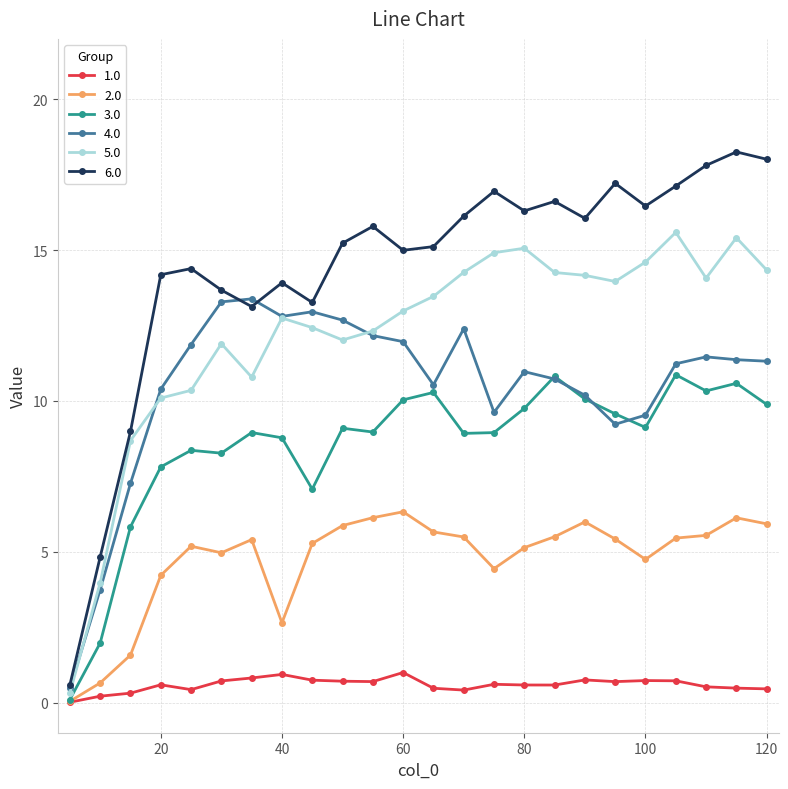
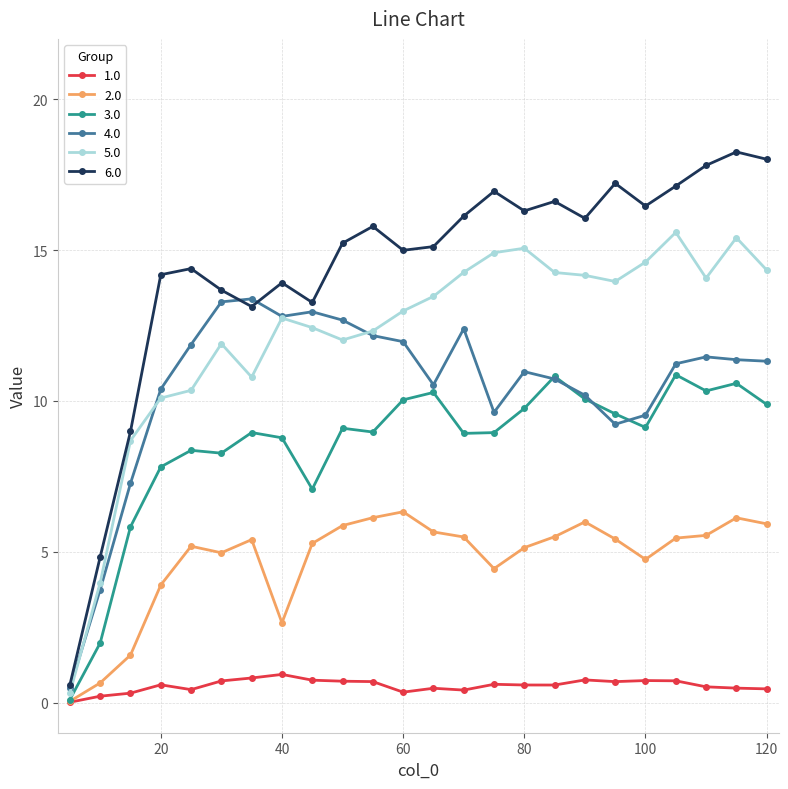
2.0, 20: 4.2 -> 3.9
1.0, 60: 1.0 -> 0.3
